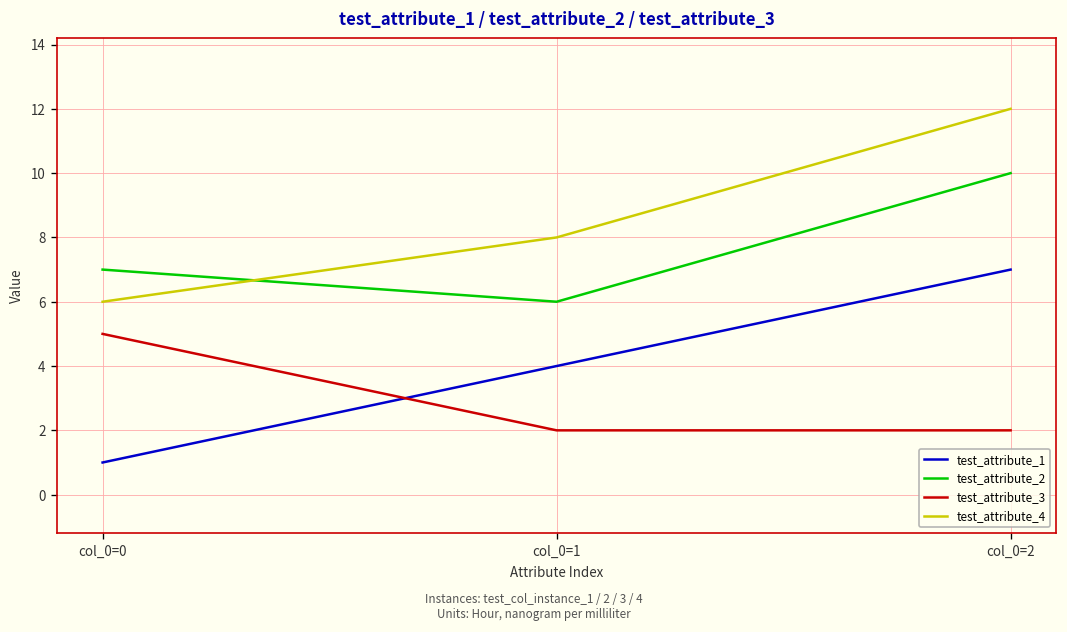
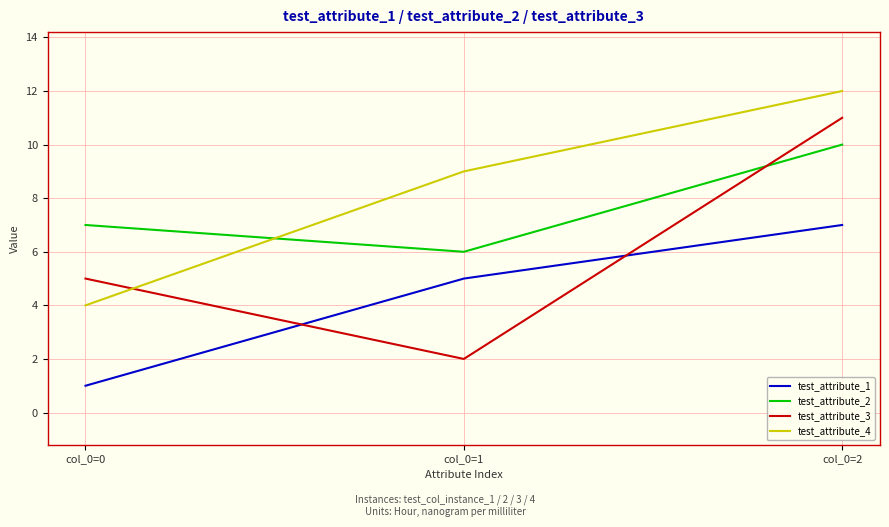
test_attribute_4, col_0=0: 6 -> 4
test_attribute_1, col_0=1: 4 -> 5
test_attribute_4, col_0=1: 8 -> 9
test_attribute_3, col_0=2: 2 -> 11
